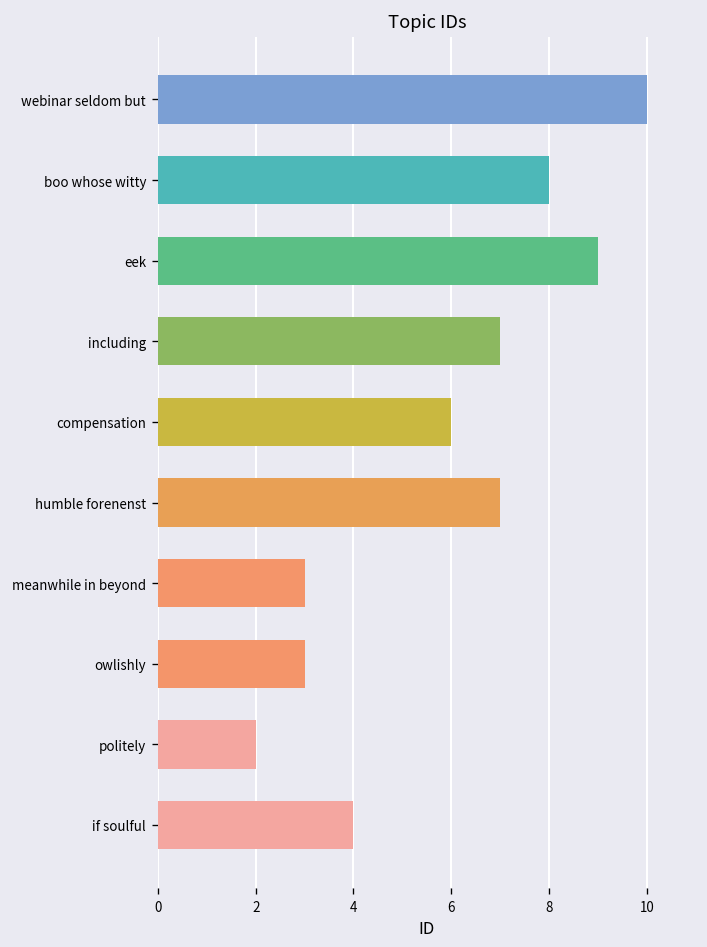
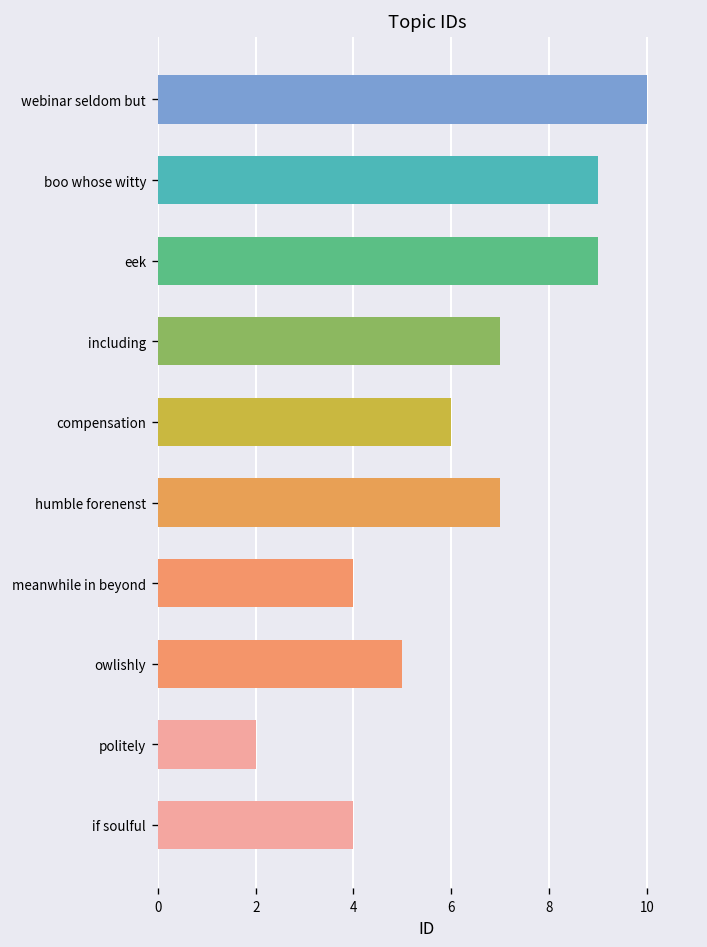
boo whose witty: 8 -> 9
meanwhile in beyond: 3 -> 4
owlishly: 3 -> 5
